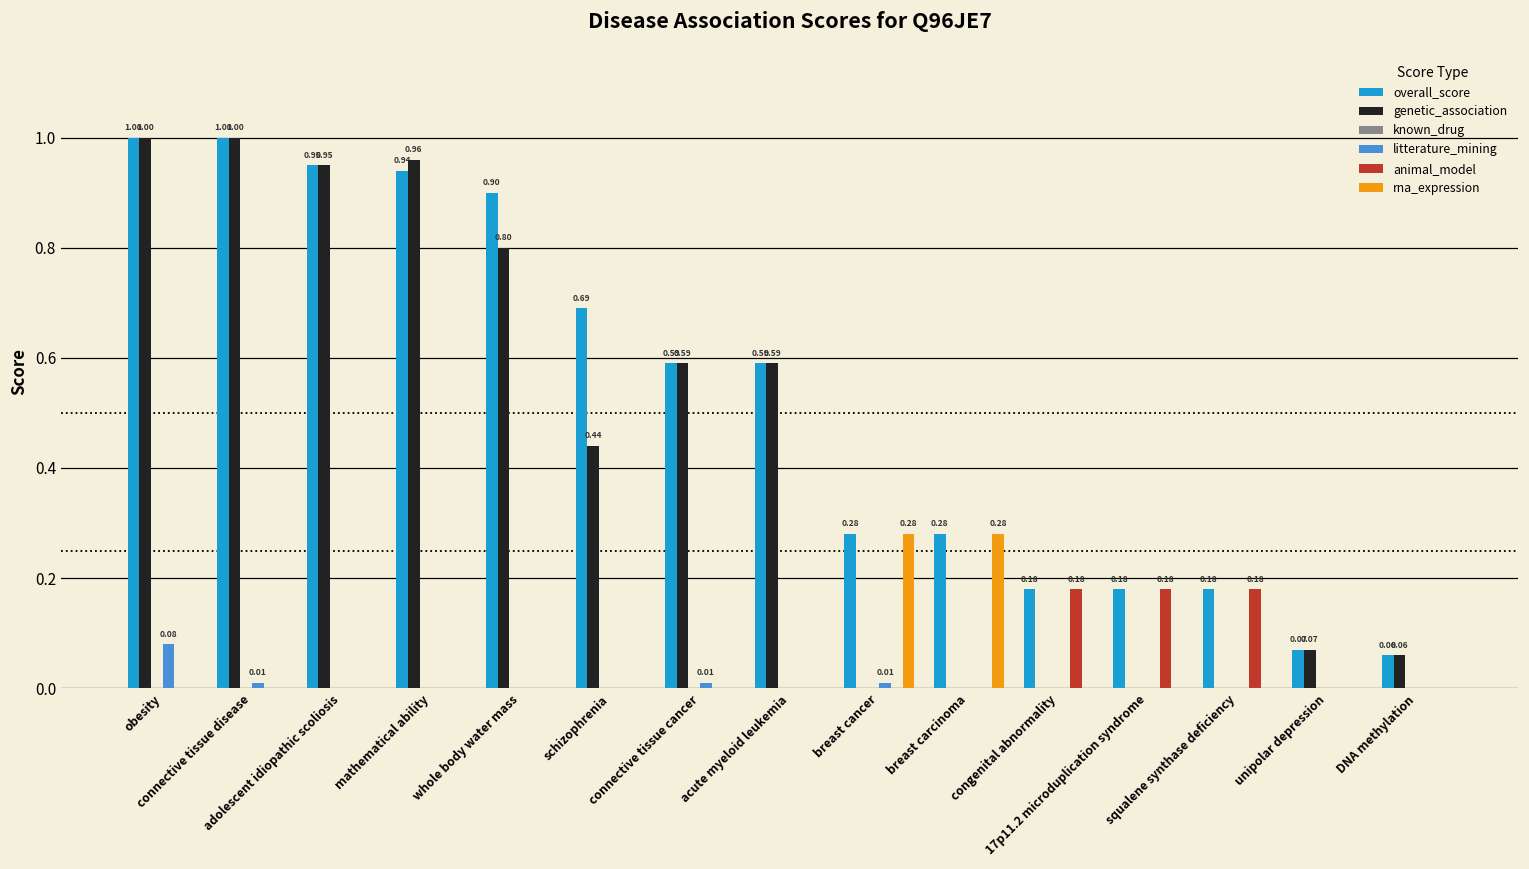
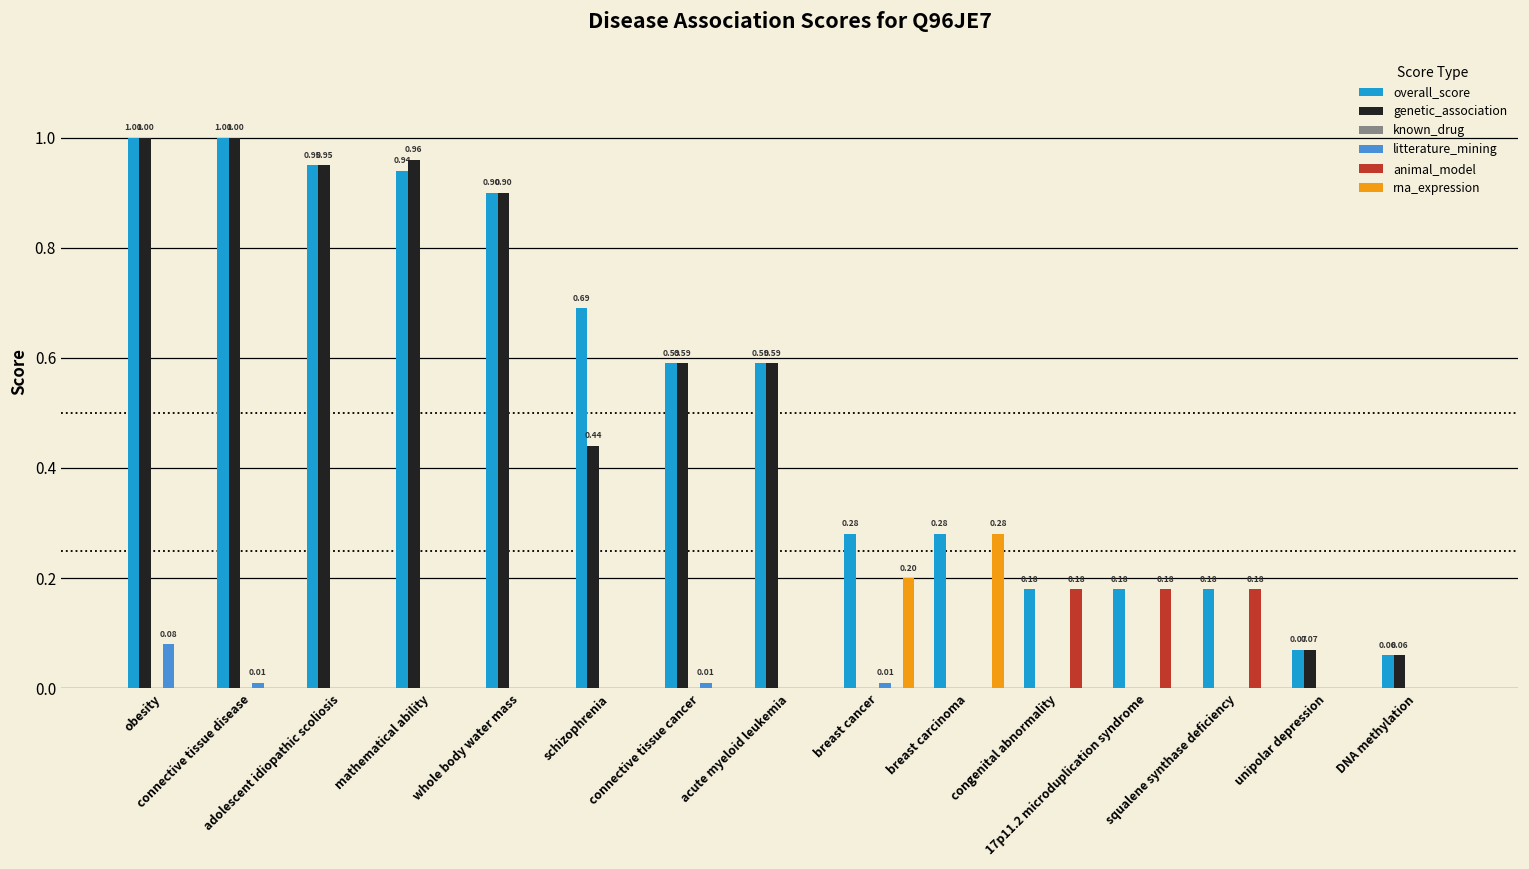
genetic_association, whole body water mass: 0.80 -> 0.90
rna_expression, breast cancer: 0.28 -> 0.20
